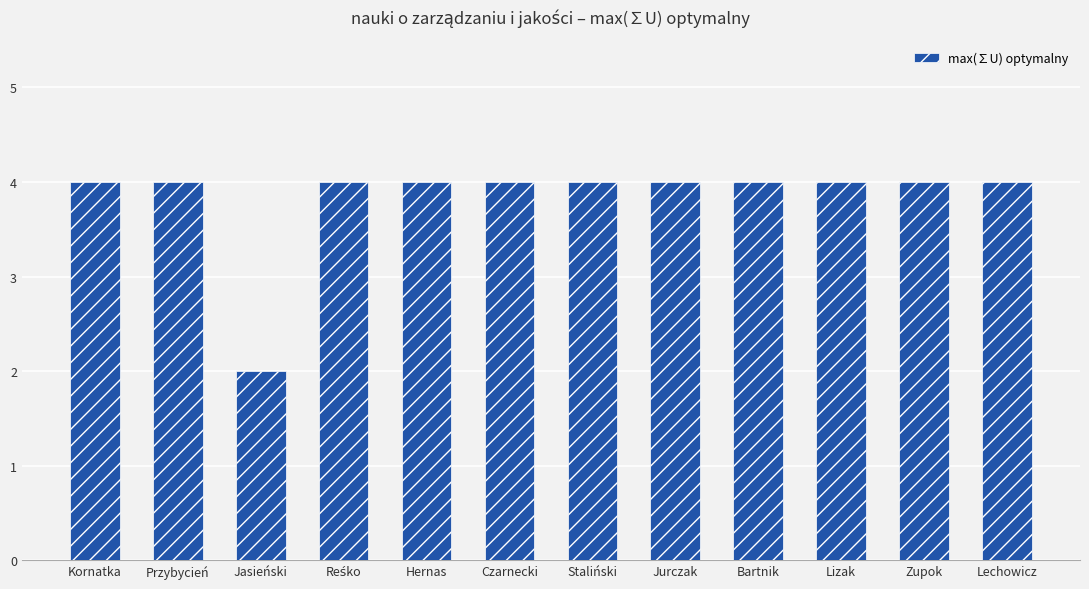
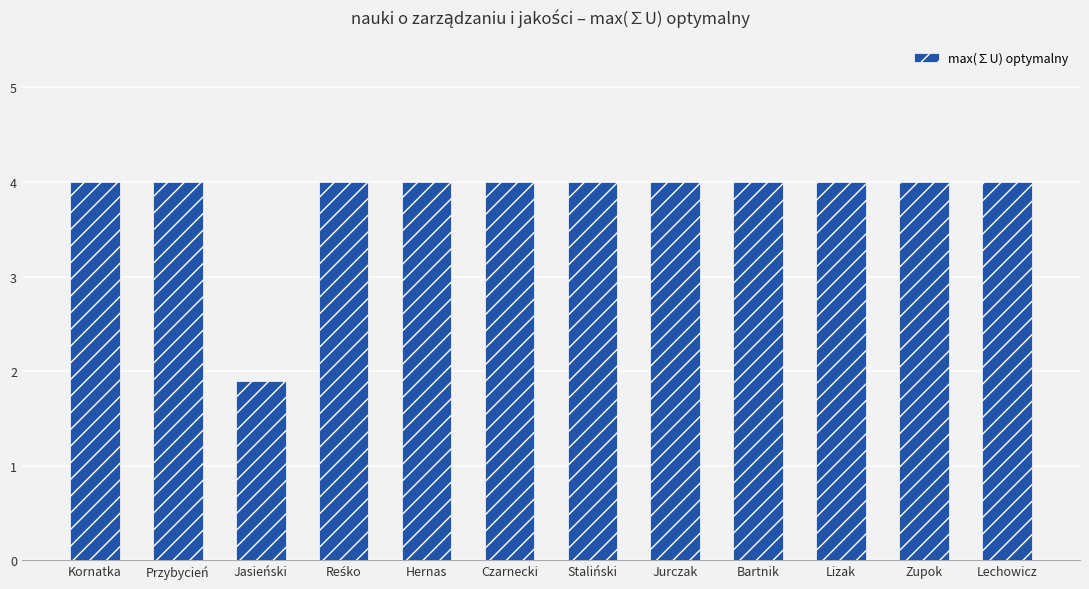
Jasieński: 2.0 -> 1.9
